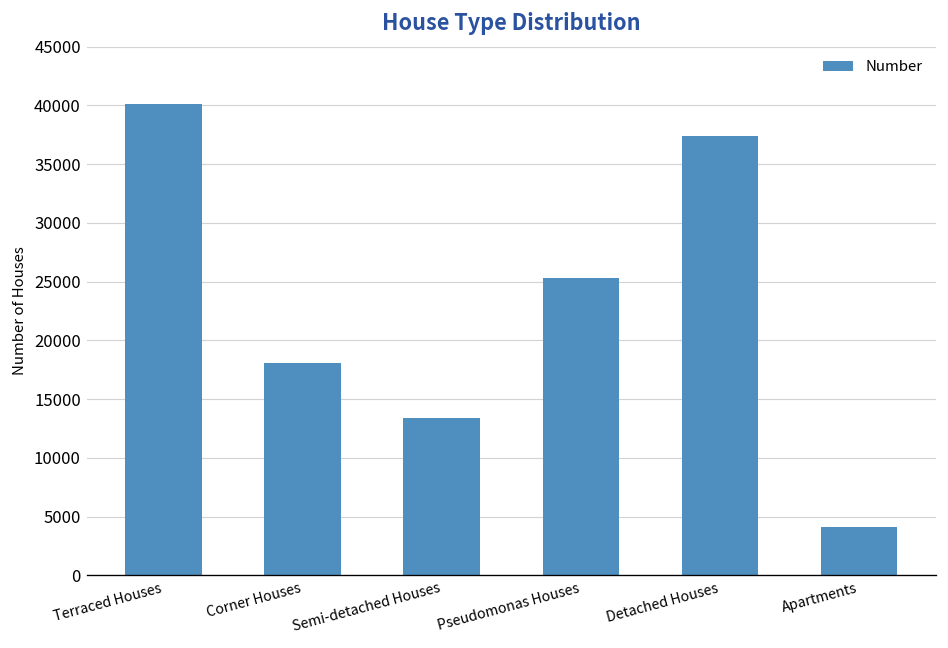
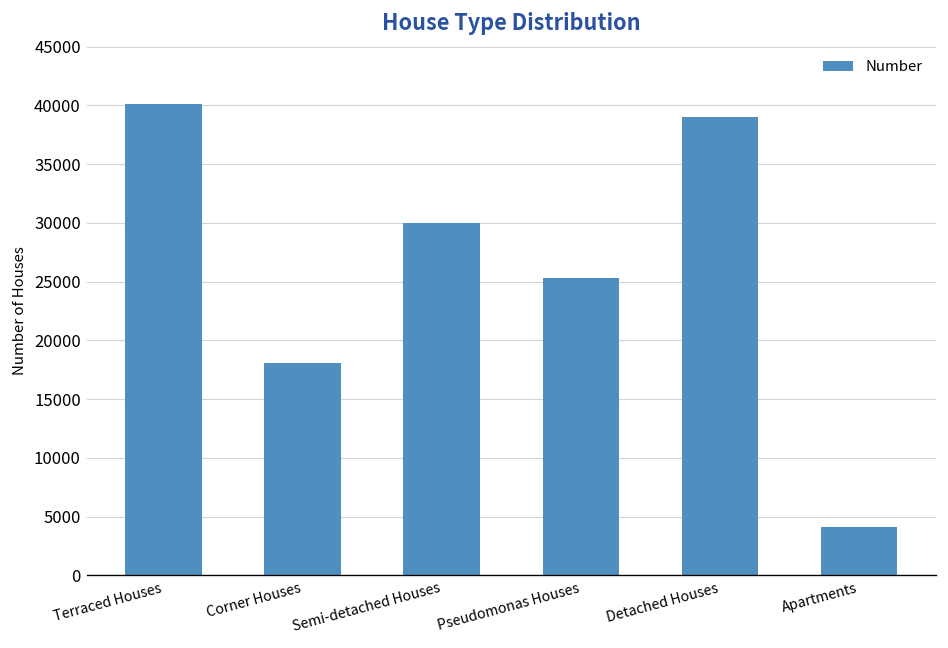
Semi-detached Houses: 13000 -> 30000
Detached Houses: 37000 -> 39000
